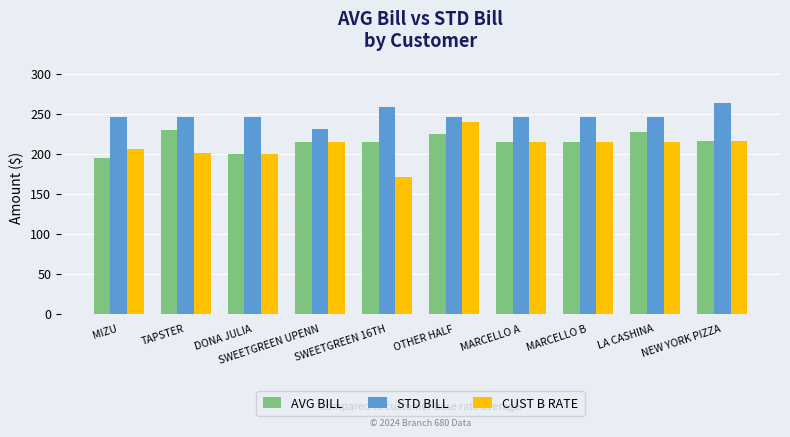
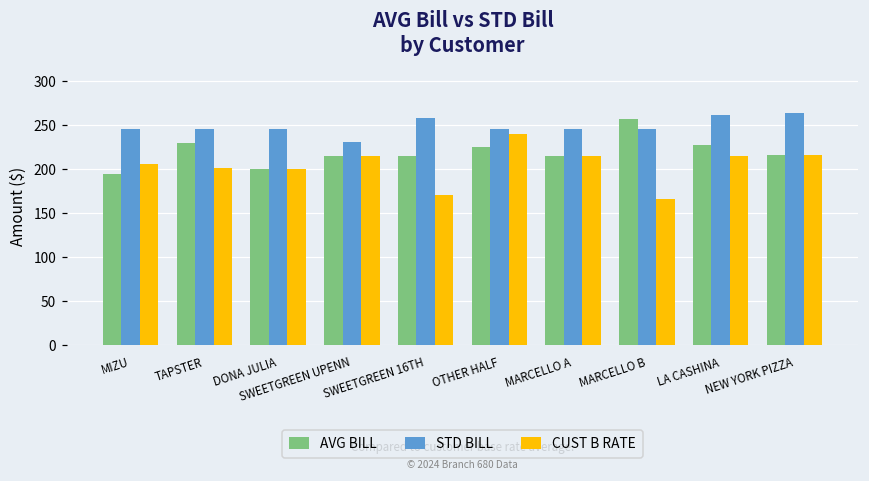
AVG BILL, MARCELLO B: 220 -> 260
CUST B RATE, MARCELLO B: 220 -> 170
STD BILL, LA CASHINA: 250 -> 260
